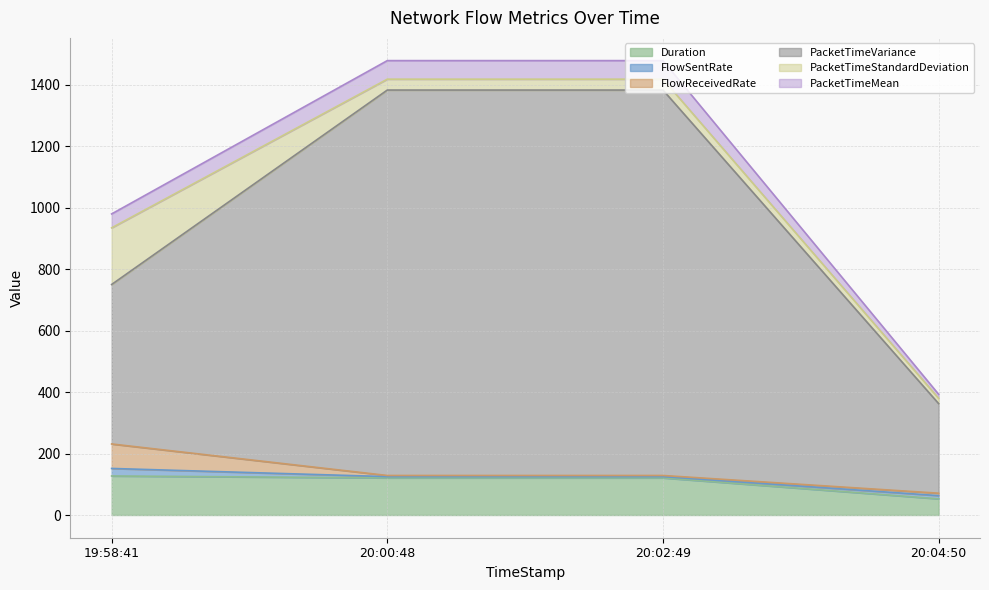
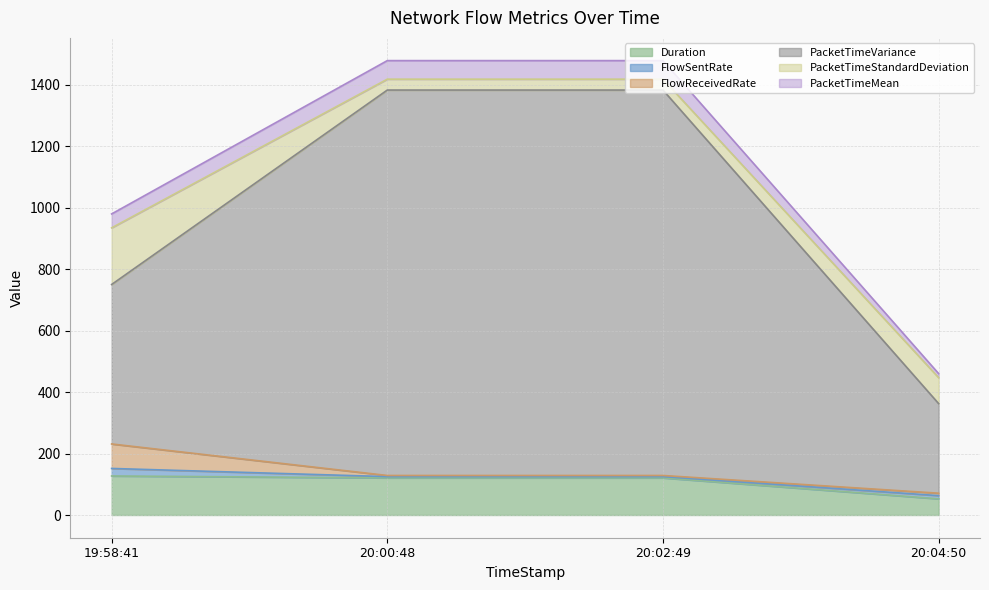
PacketTimeStandardDeviation, 20:04:50: 20 -> 80
